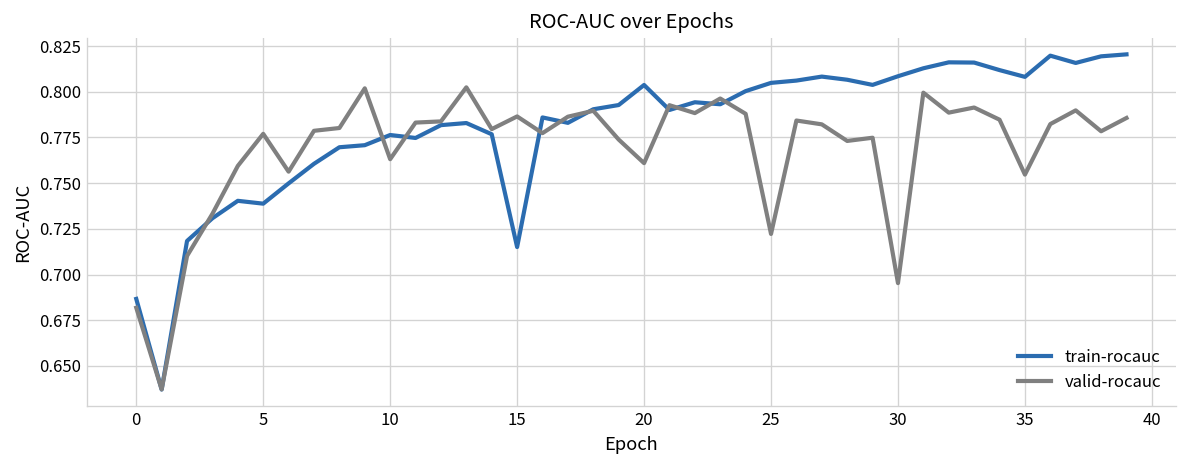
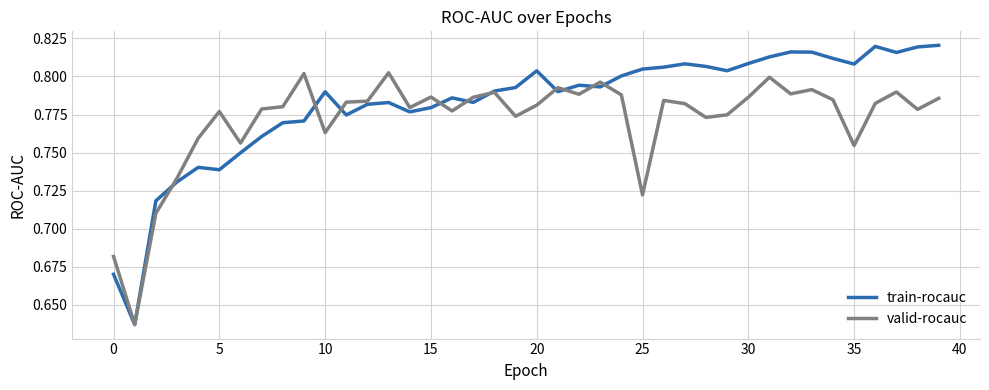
train-rocauc, 0: 0.687 -> 0.670
train-rocauc, 10: 0.776 -> 0.790
train-rocauc, 15: 0.715 -> 0.780
valid-rocauc, 20: 0.761 -> 0.781
valid-rocauc, 30: 0.695 -> 0.786
